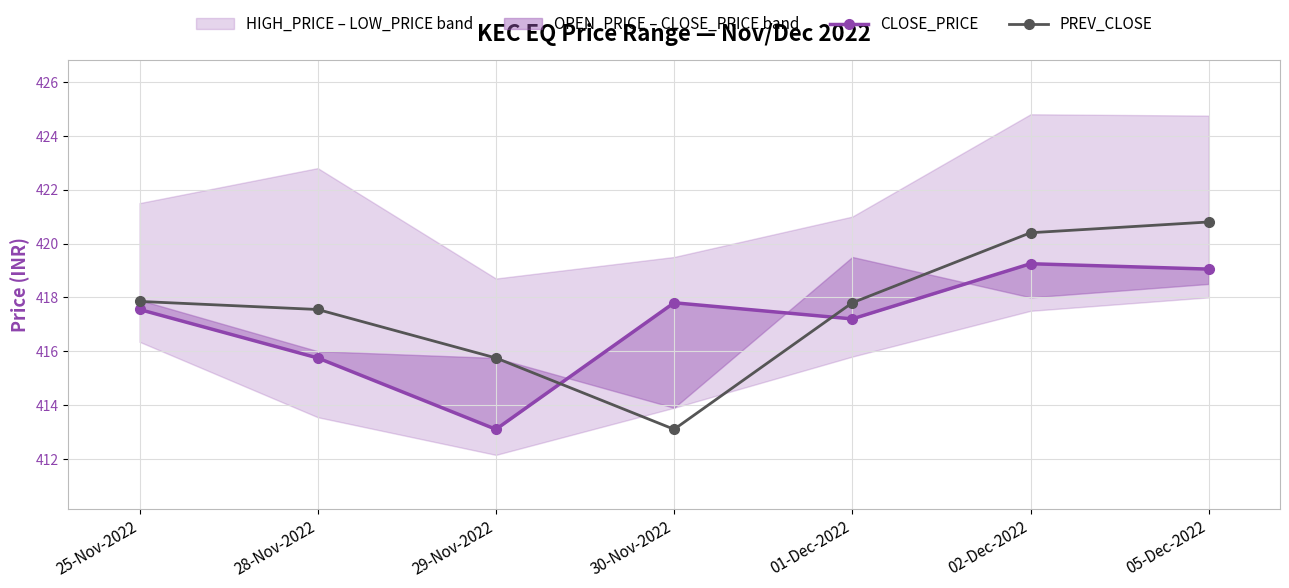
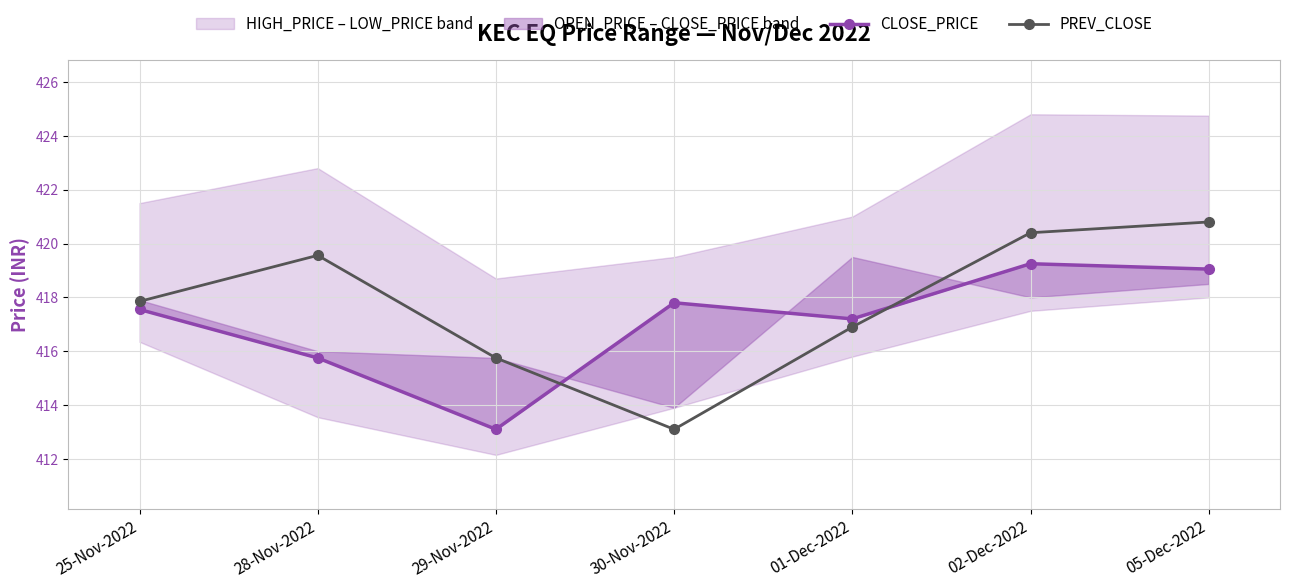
PREV_CLOSE, 28-Nov-2022: 417.6 -> 419.6
PREV_CLOSE, 01-Dec-2022: 417.8 -> 416.9
